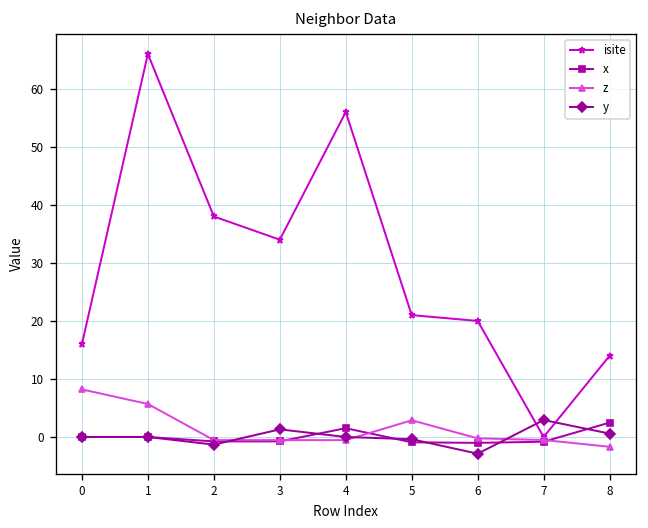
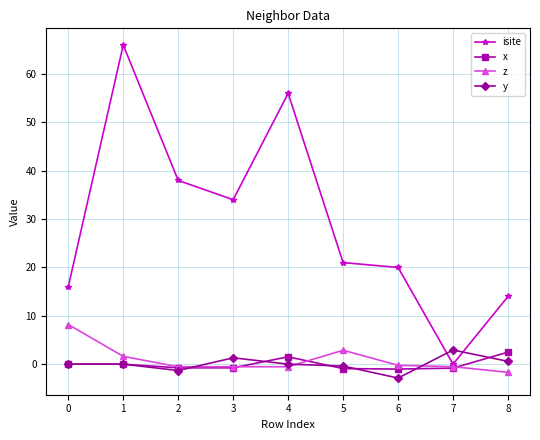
z, 1: 6 -> 2
